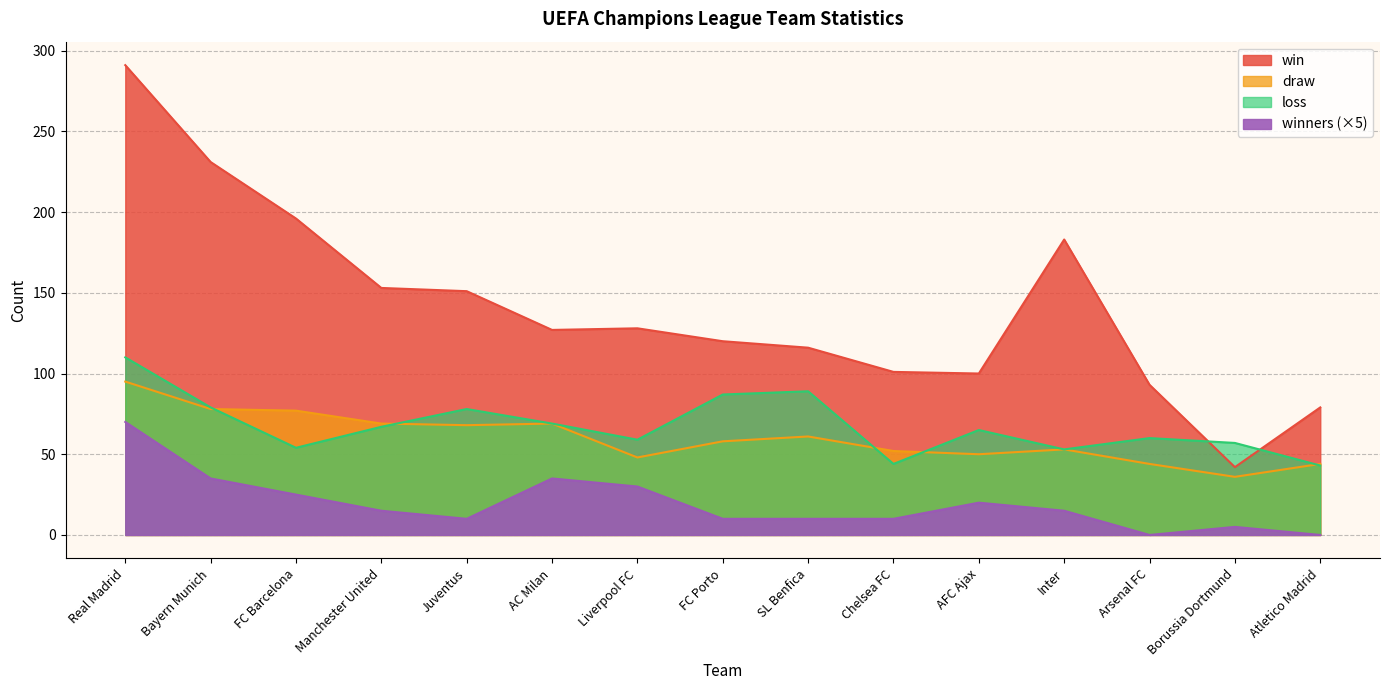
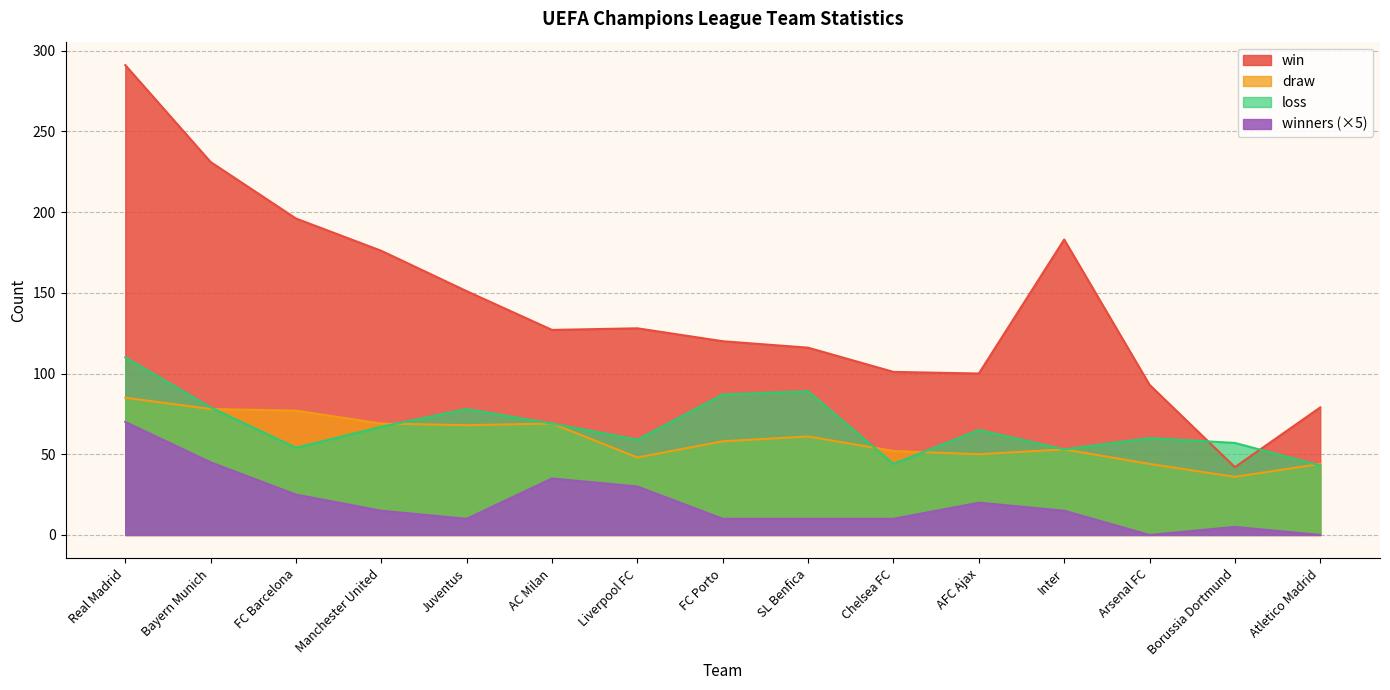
draw, Real Madrid: 95 -> 85
winners (×5), Bayern Munich: 35 -> 45
win, Manchester United: 153 -> 176
